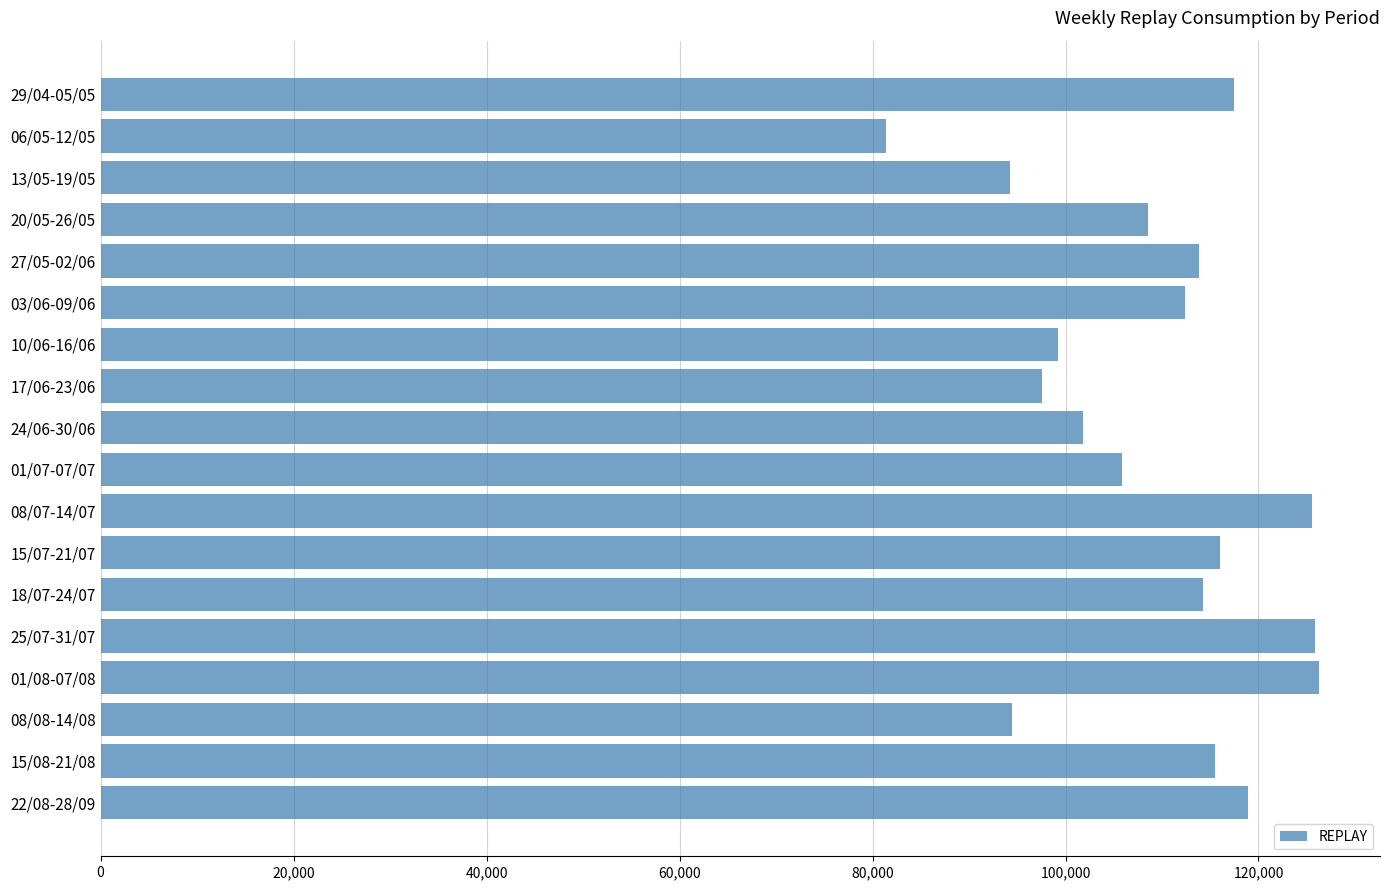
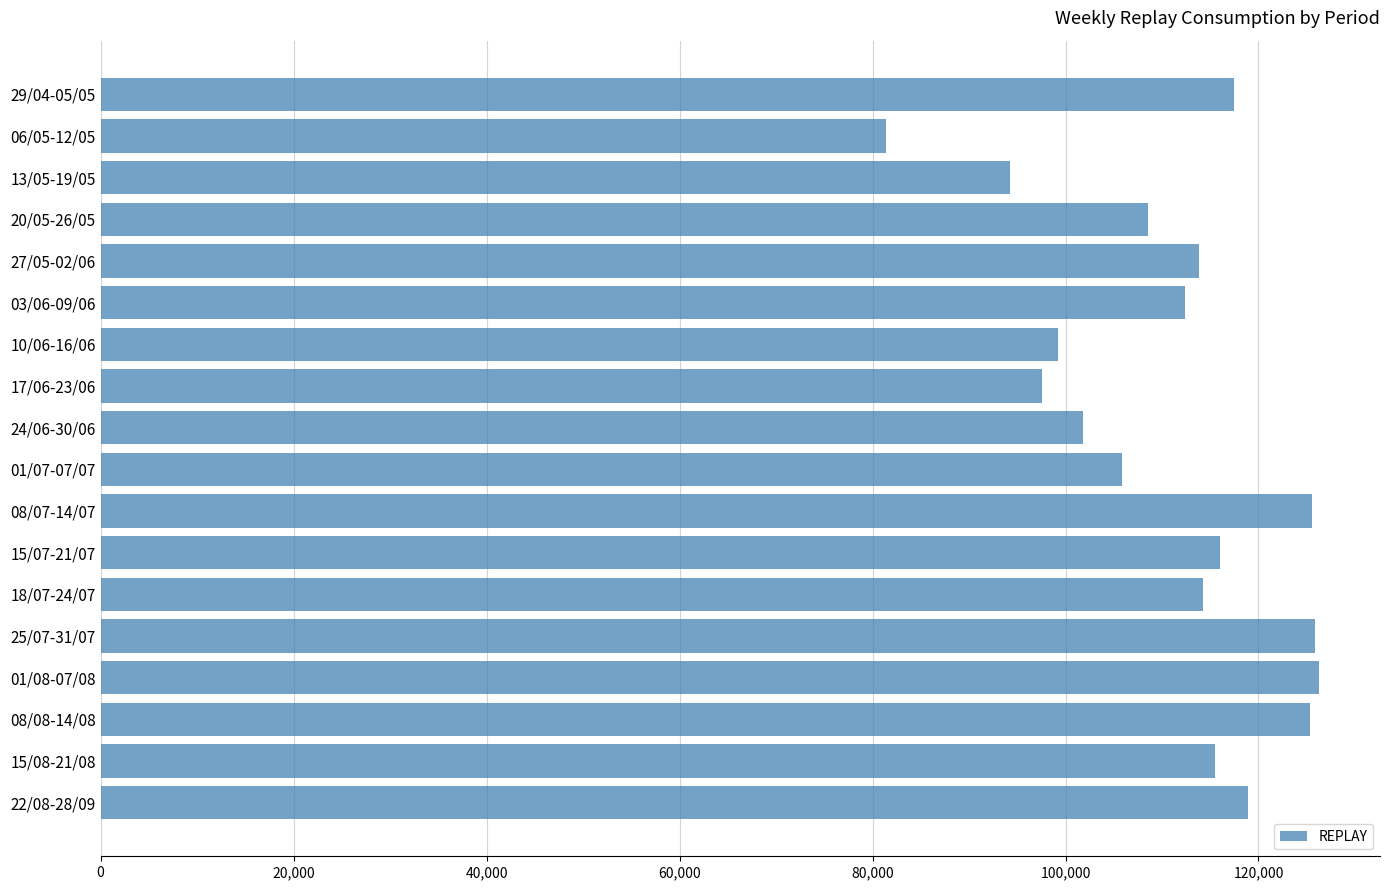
08/08-14/08: 94,000 -> 125,000
